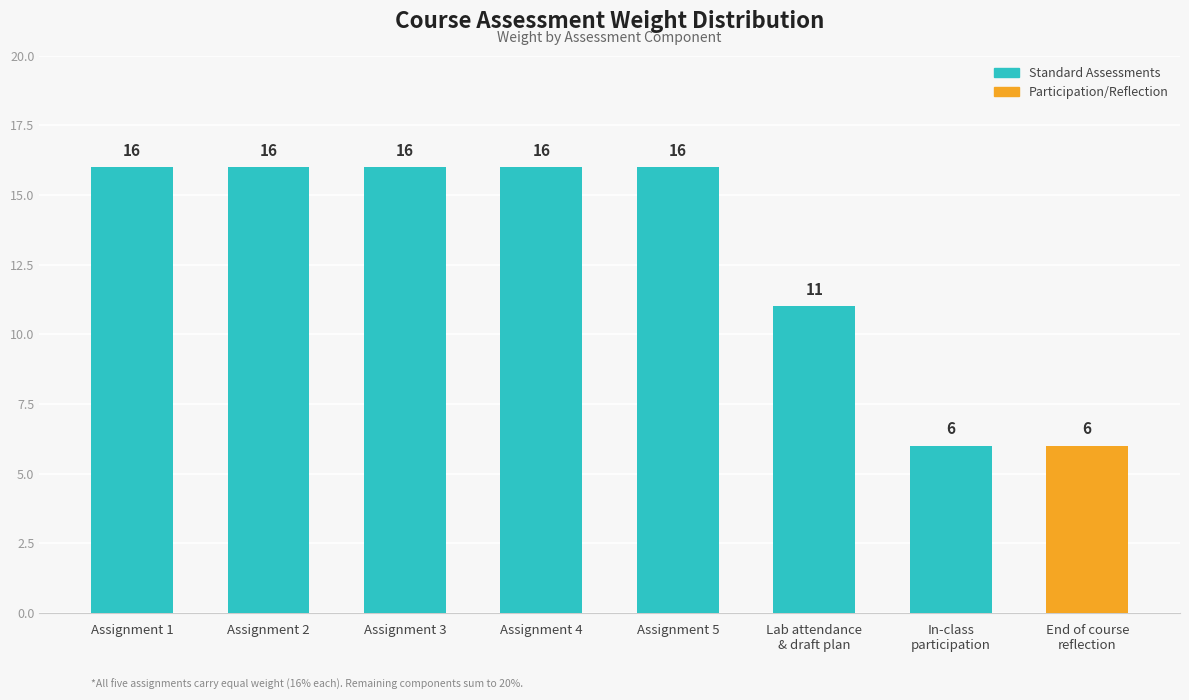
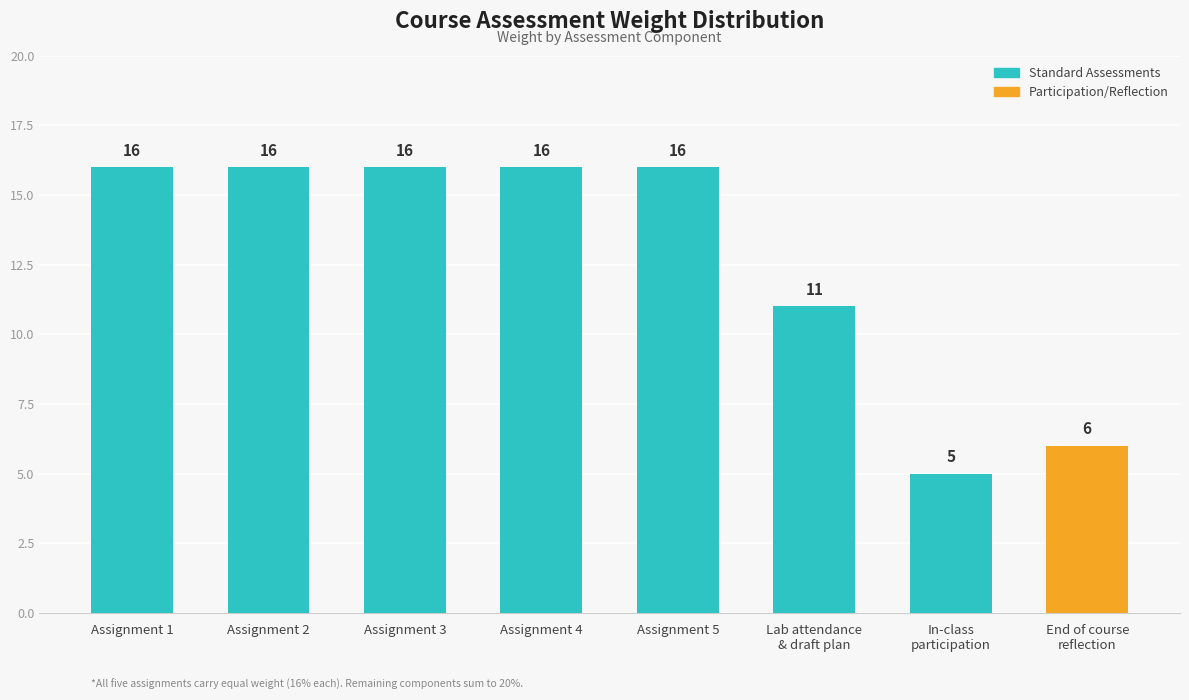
In-class participation: 6 -> 5
